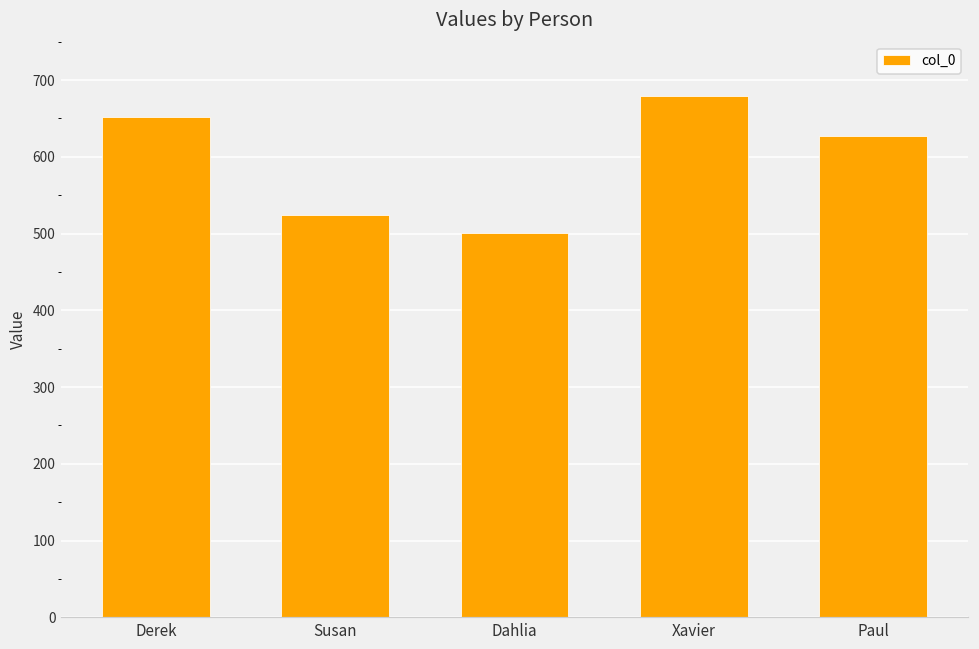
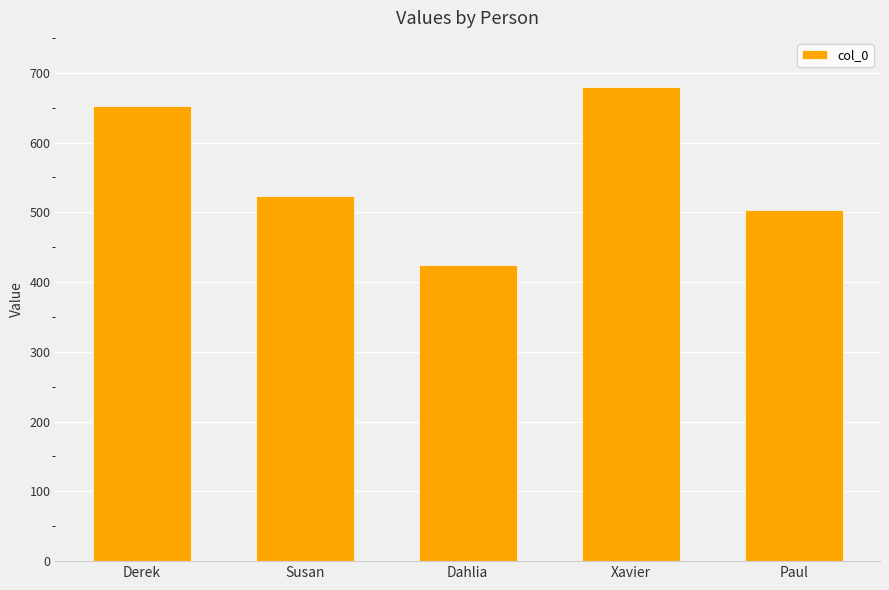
Dahlia: 500 -> 420
Paul: 630 -> 500
